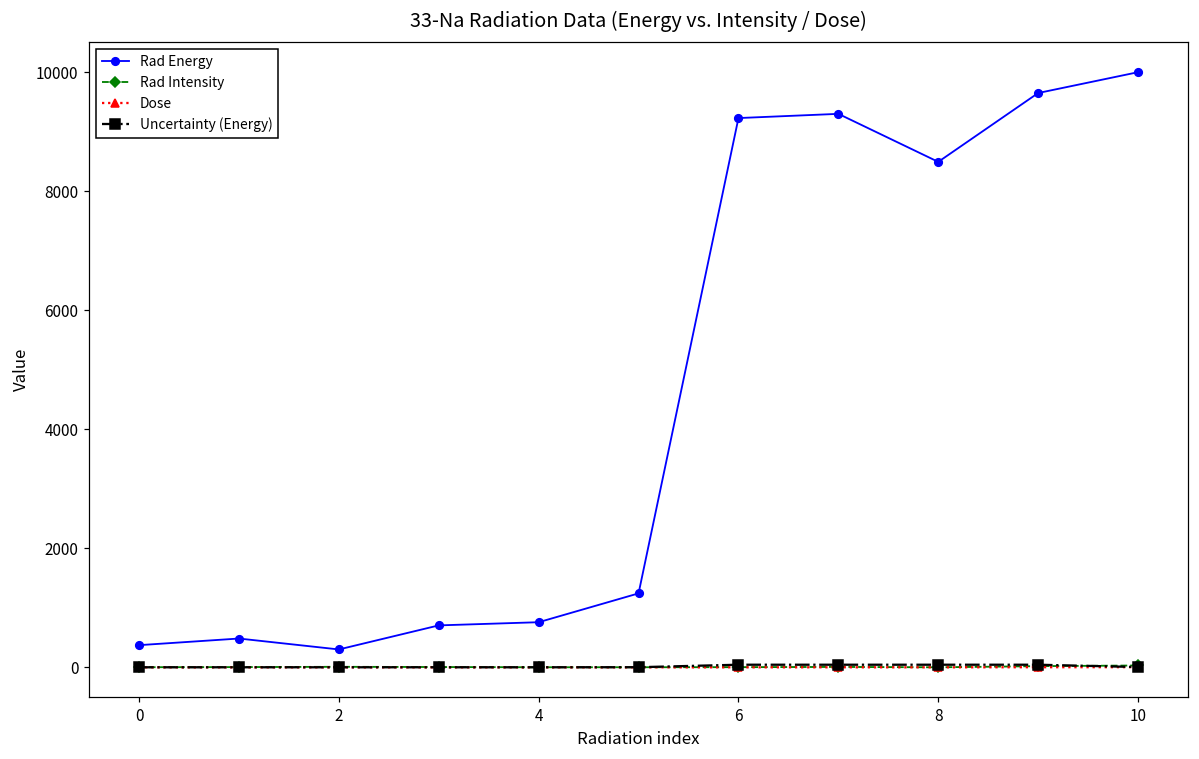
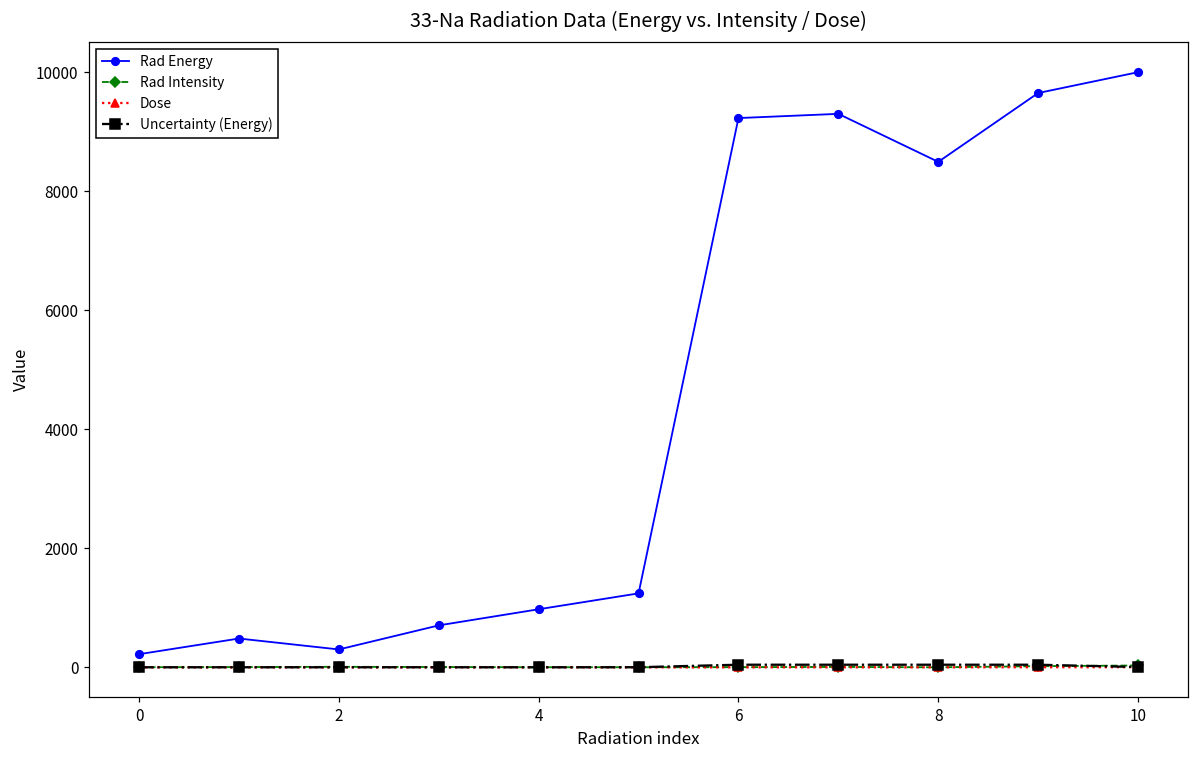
Rad Energy, 0: 400 -> 200
Rad Energy, 4: 800 -> 1000
